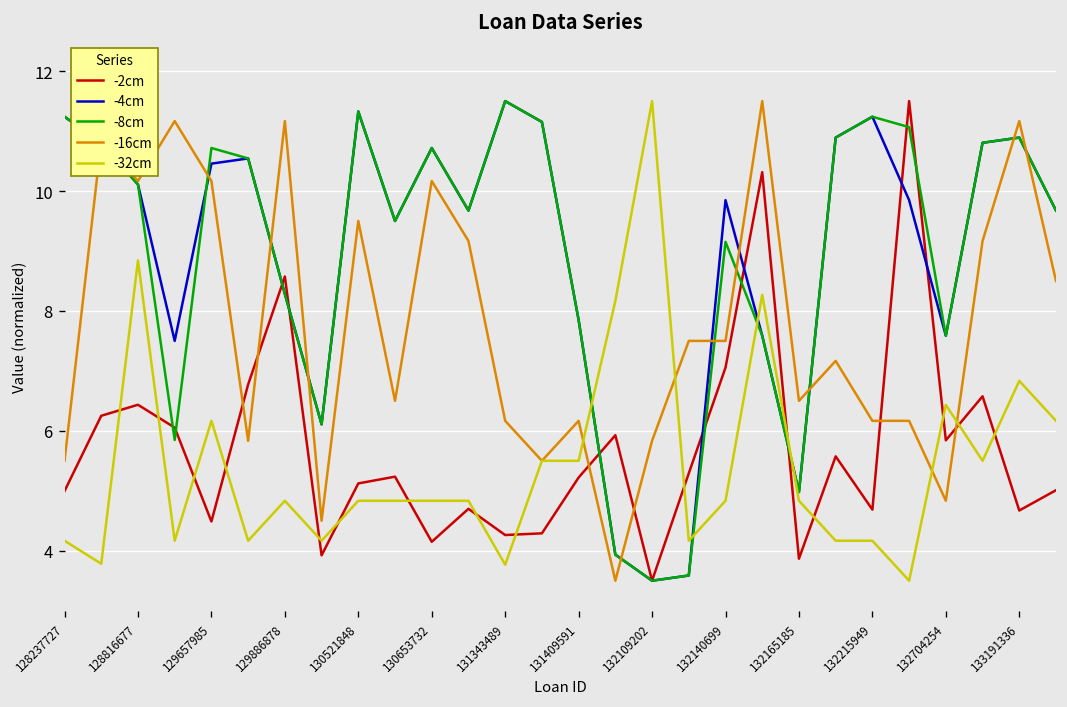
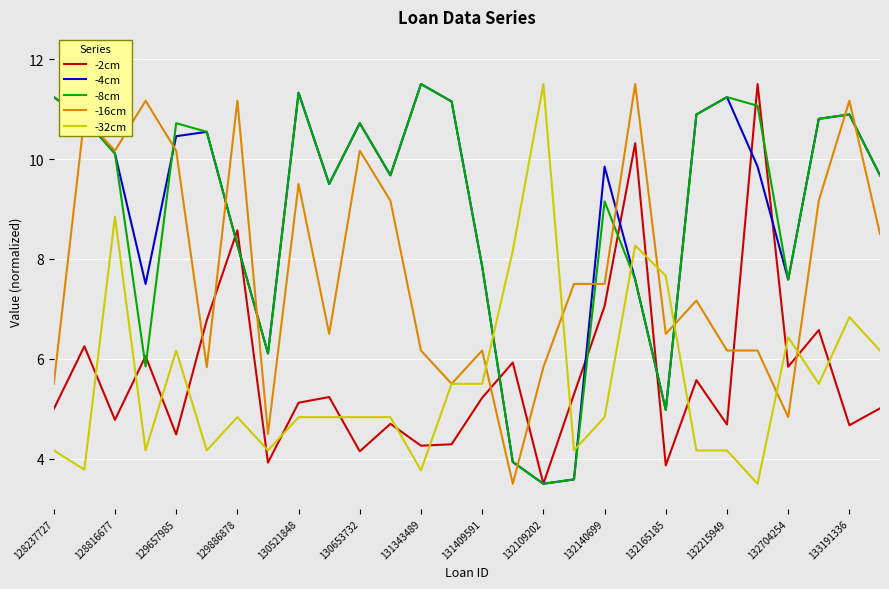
-2cm, 128816677: 6.4 -> 4.8
-32cm, 132165185: 4.8 -> 7.7
